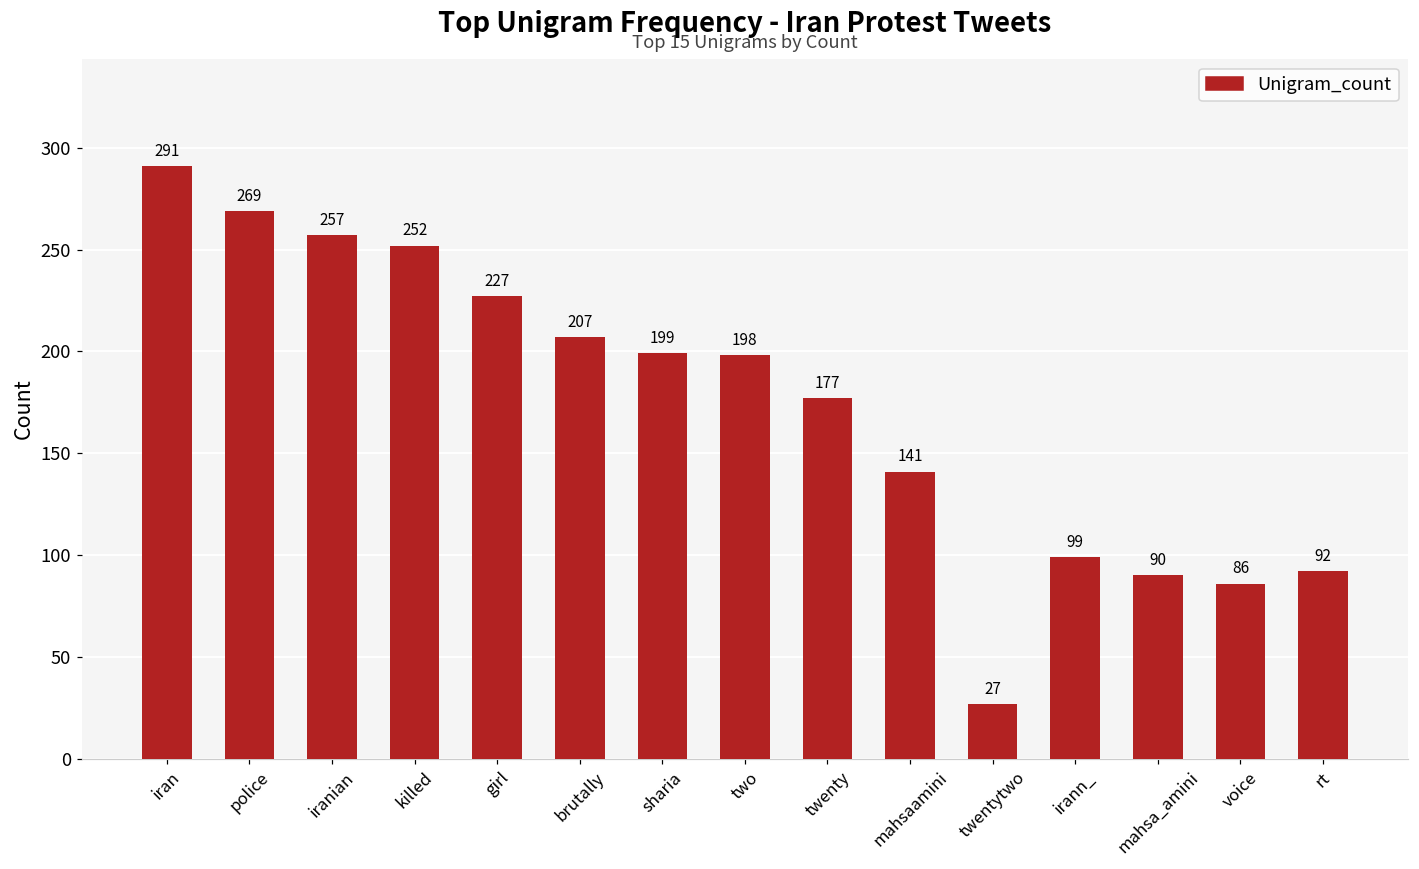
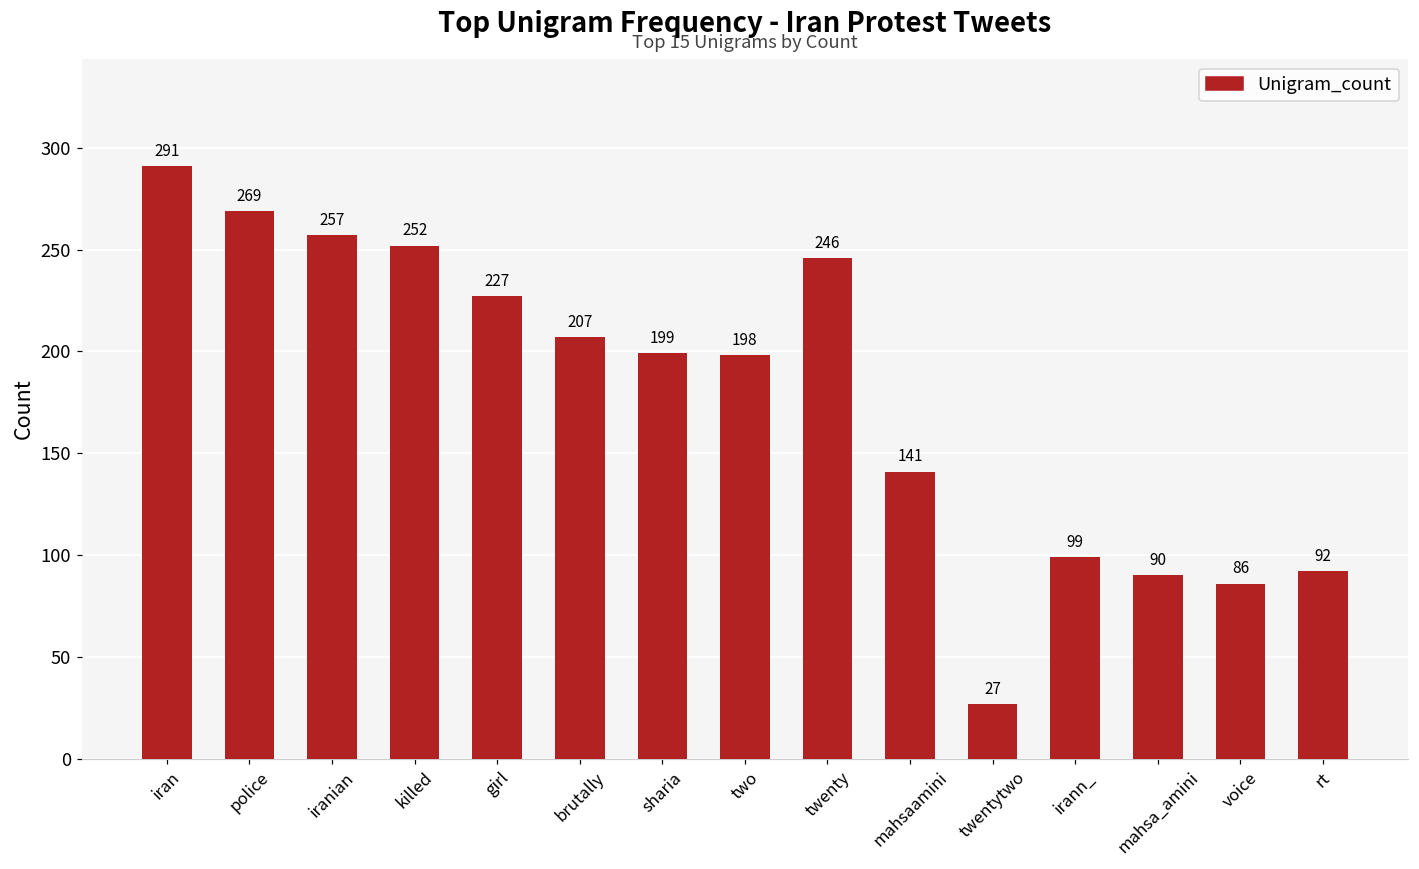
twenty: 177 -> 246
